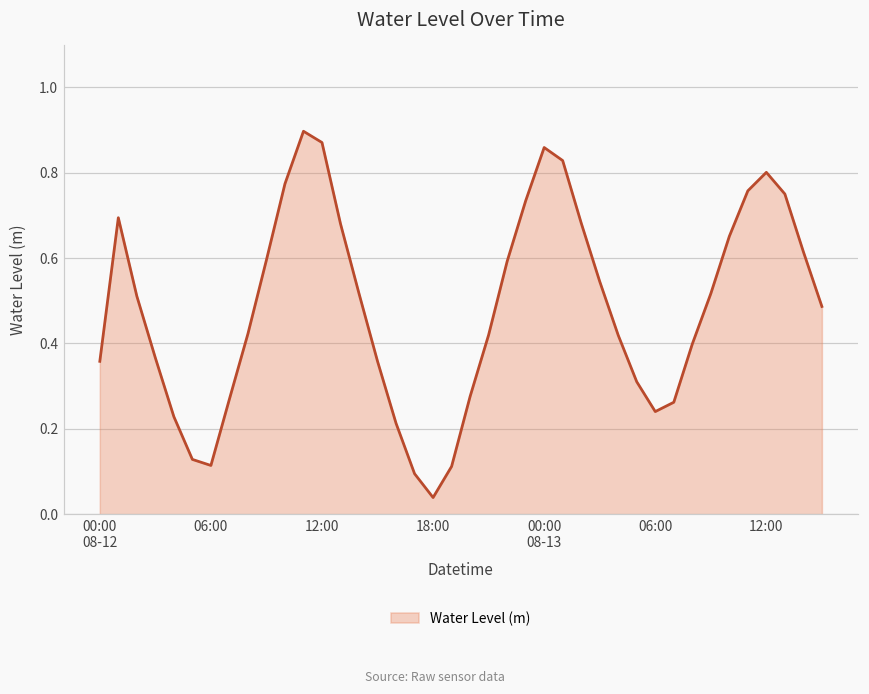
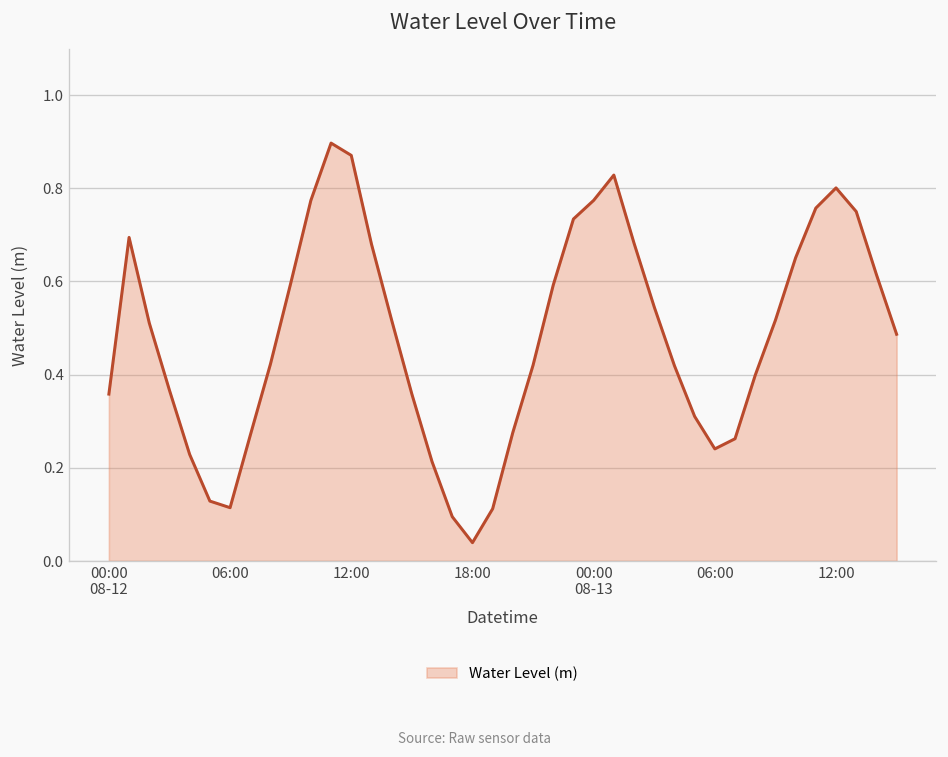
00:00 08-13: 0.86 -> 0.77
